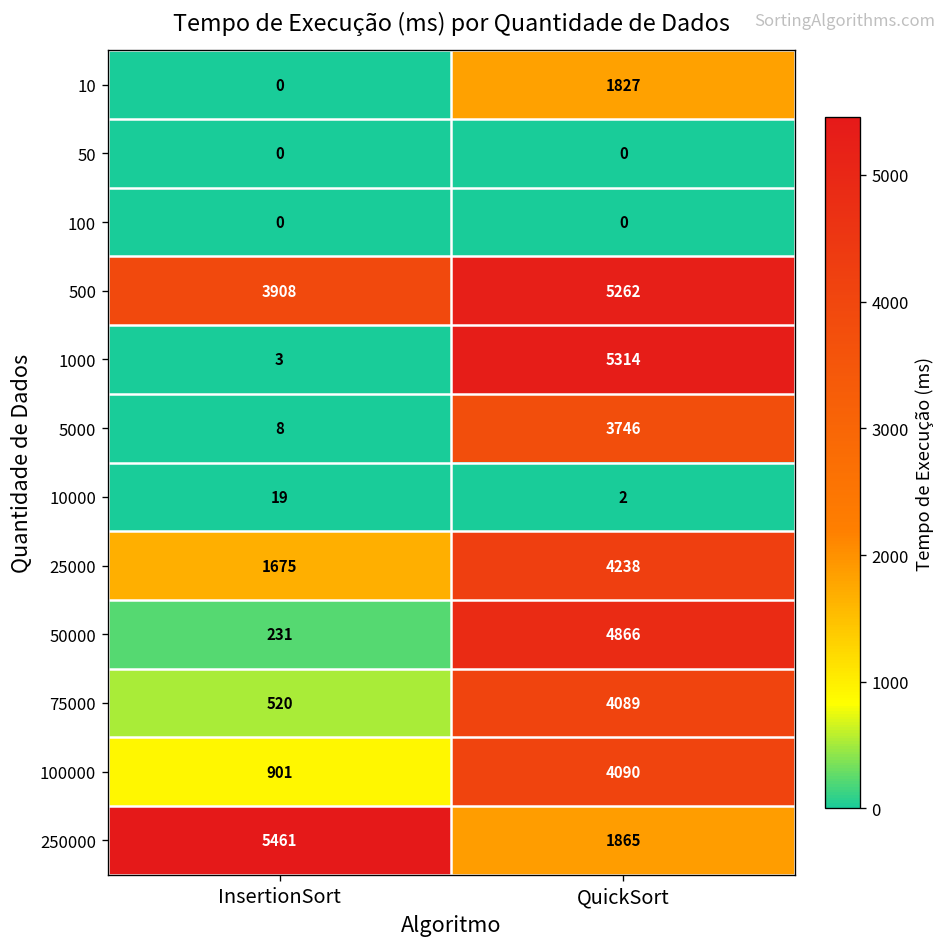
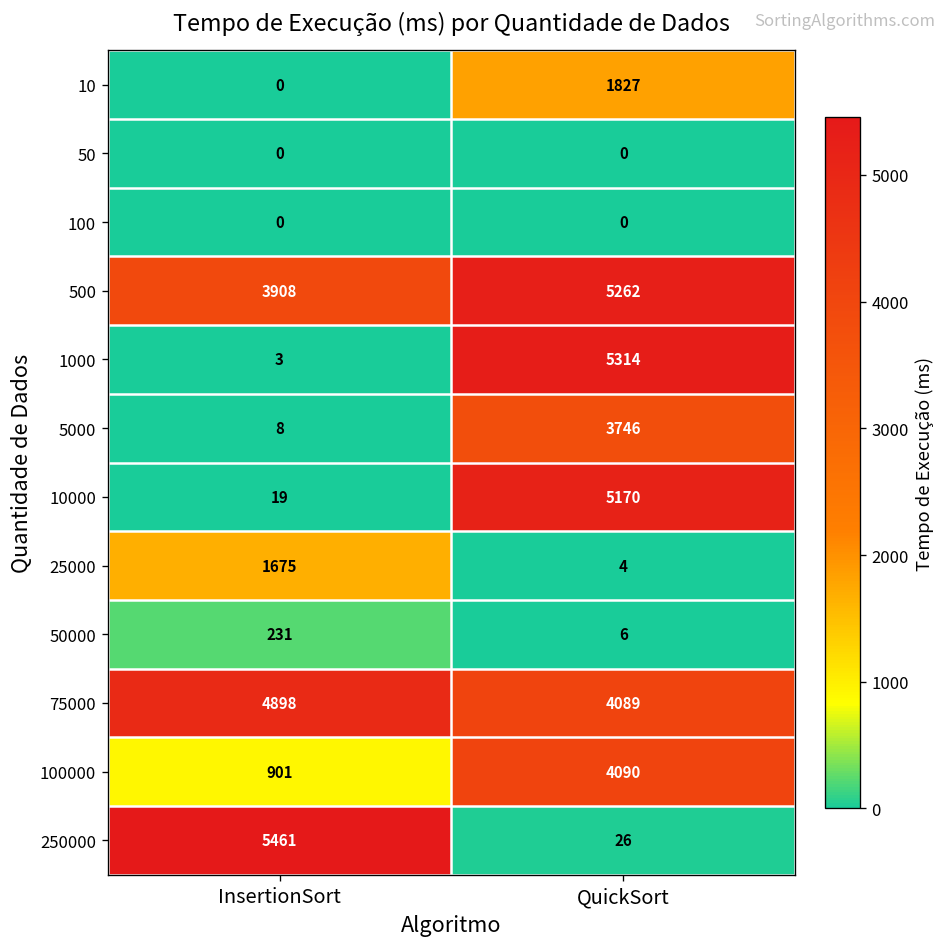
10000, QuickSort: 2 -> 5170
25000, QuickSort: 4238 -> 4
50000, QuickSort: 4866 -> 6
75000, InsertionSort: 520 -> 4898
250000, QuickSort: 1865 -> 26
